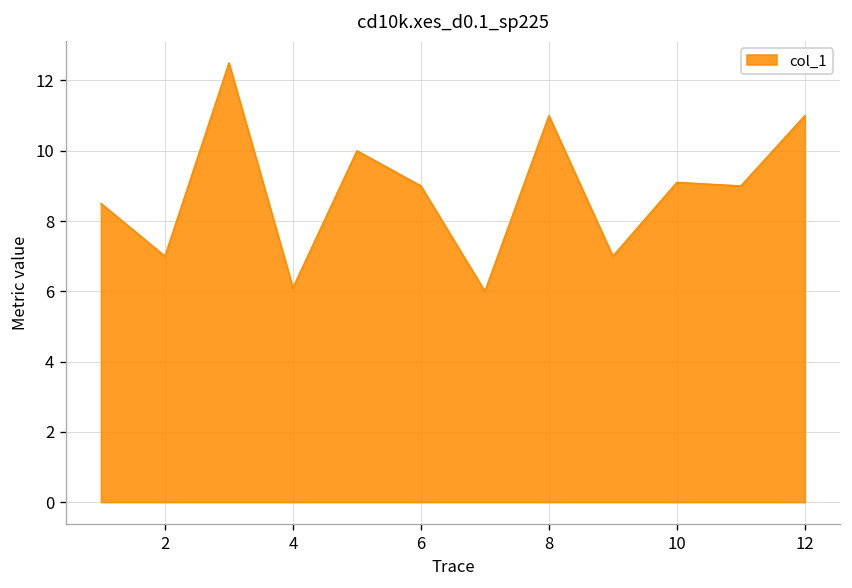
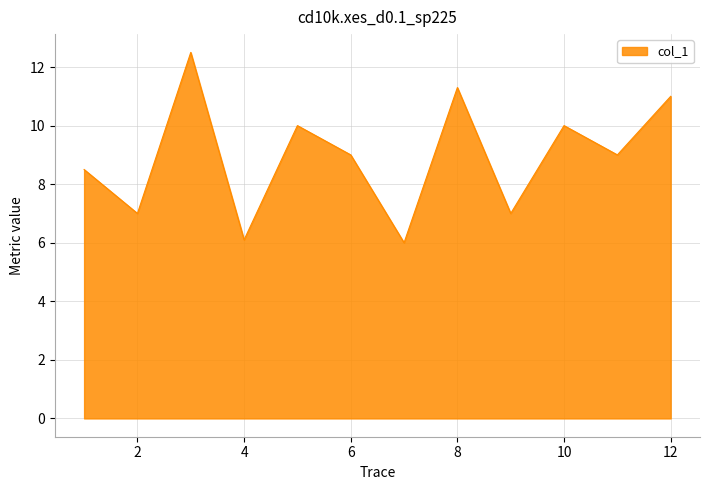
8: 11.0 -> 11.3
10: 9.1 -> 10.0
